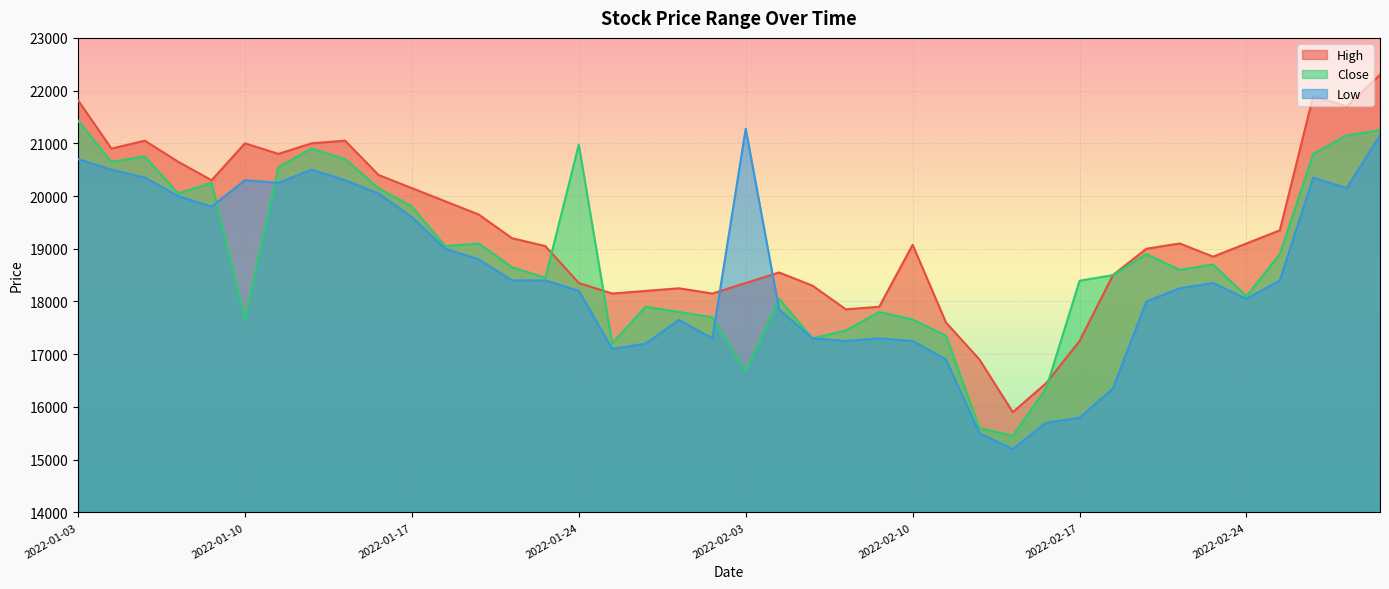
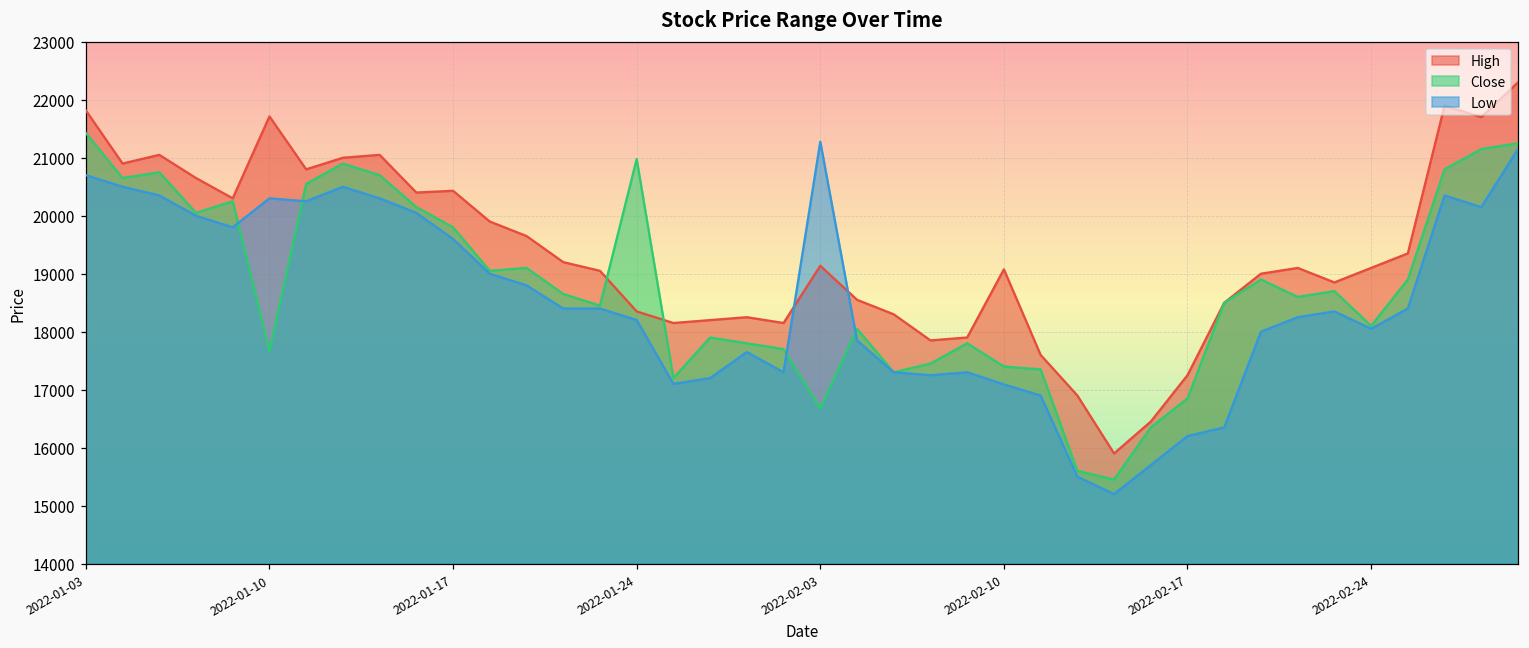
High, 2022-01-10: 21000 -> 21700
High, 2022-01-17: 20200 -> 20400
High, 2022-02-03: 18400 -> 19100
Close, 2022-02-10: 17700 -> 17400
Low, 2022-02-10: 17300 -> 17100
Close, 2022-02-17: 18400 -> 16900
Low, 2022-02-17: 15800 -> 16200
